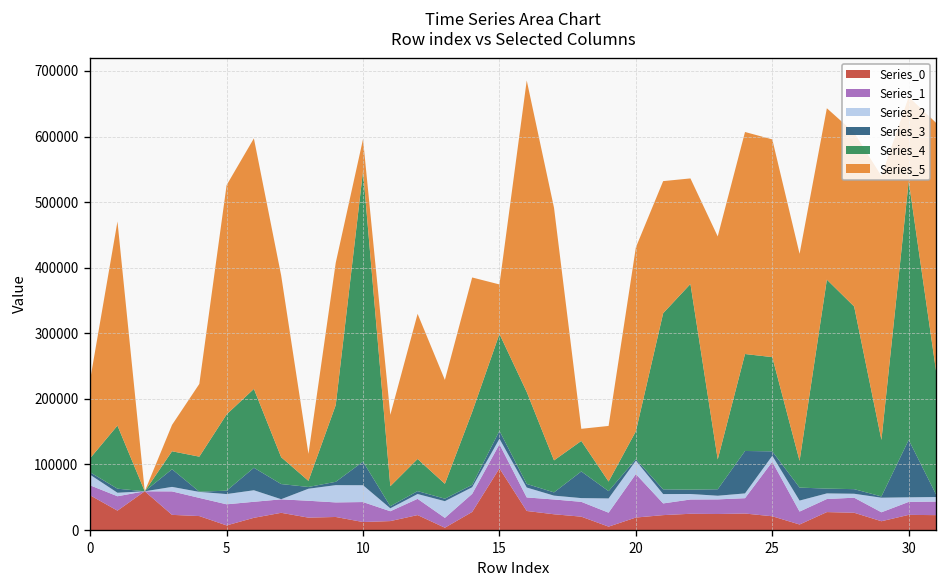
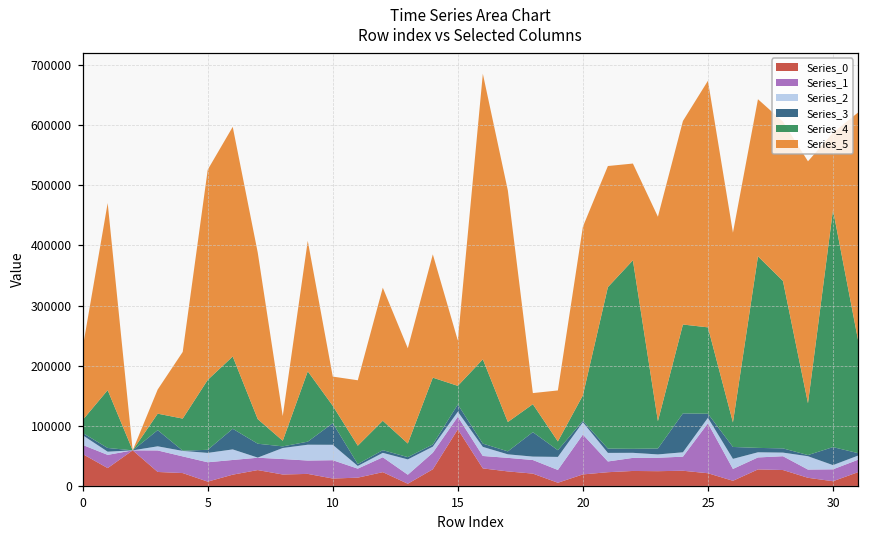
Series_4, 10: 440000 -> 30000
Series_1, 15: 40000 -> 20000
Series_4, 15: 150000 -> 30000
Series_5, 25: 330000 -> 410000
Series_0, 30: 20000 -> 10000
Series_3, 30: 90000 -> 30000
